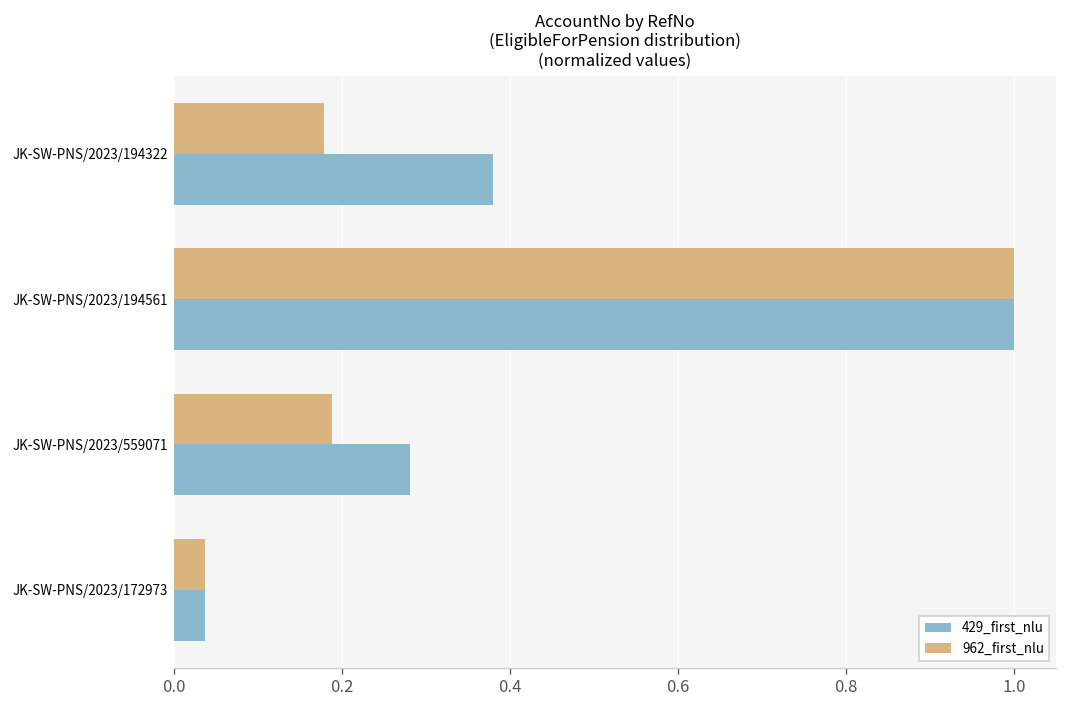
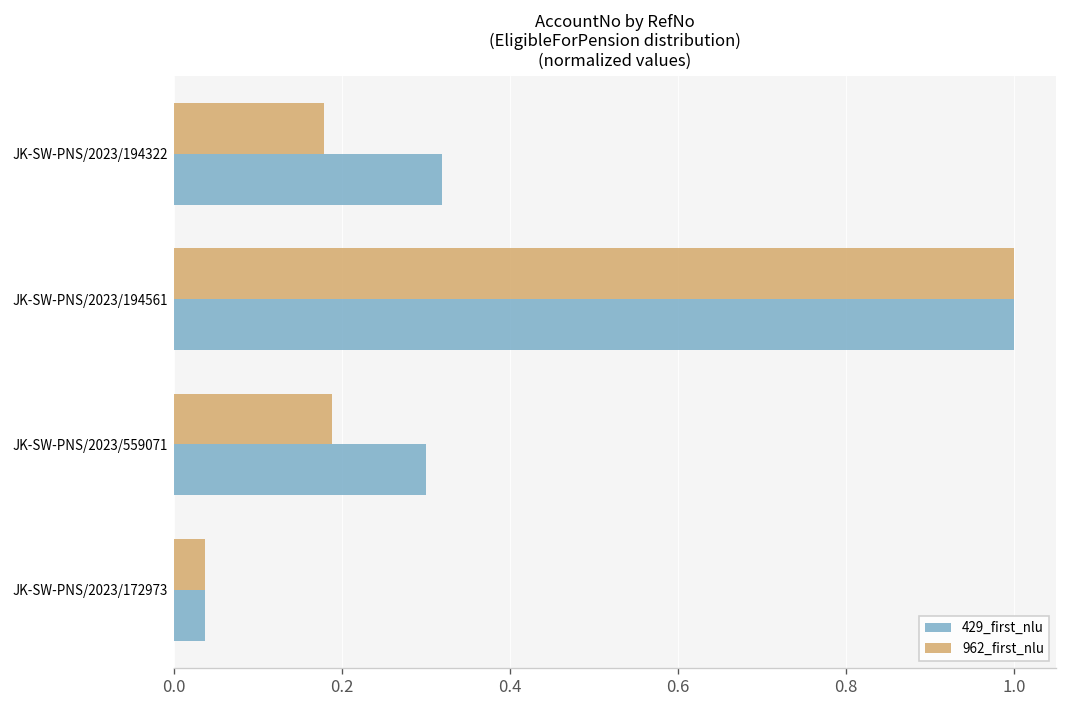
429_first_nlu, JK-SW-PNS/2023/194322: 0.38 -> 0.32
429_first_nlu, JK-SW-PNS/2023/559071: 0.28 -> 0.30
